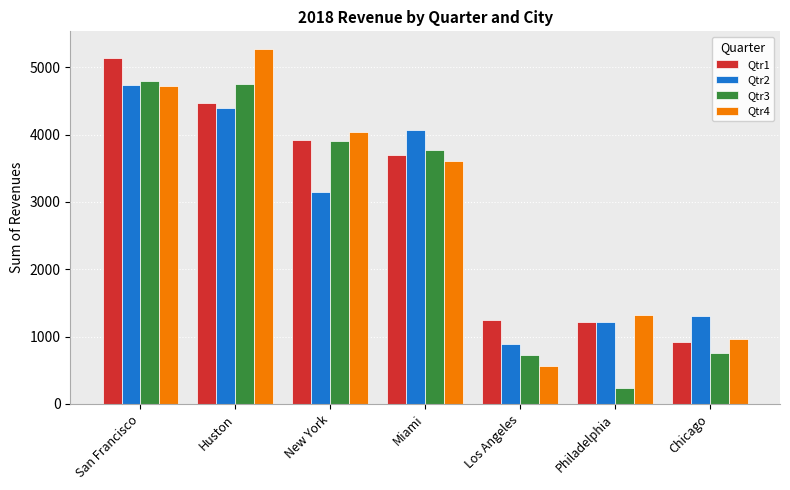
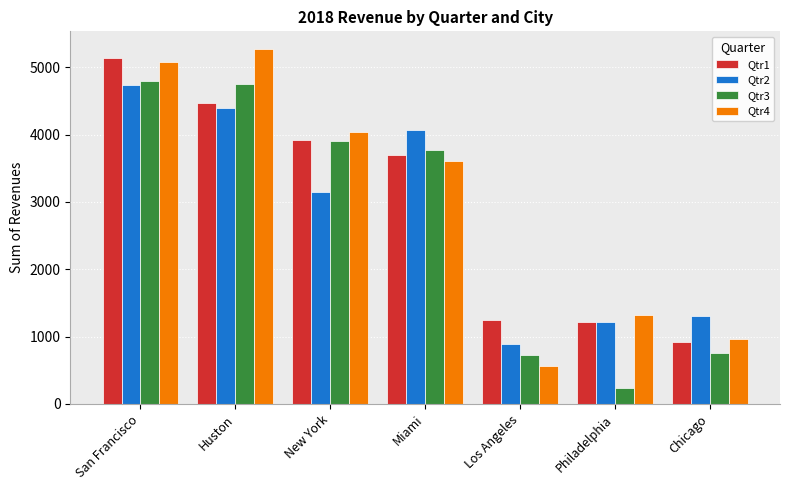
Qtr4, San Francisco: 4700 -> 5100
